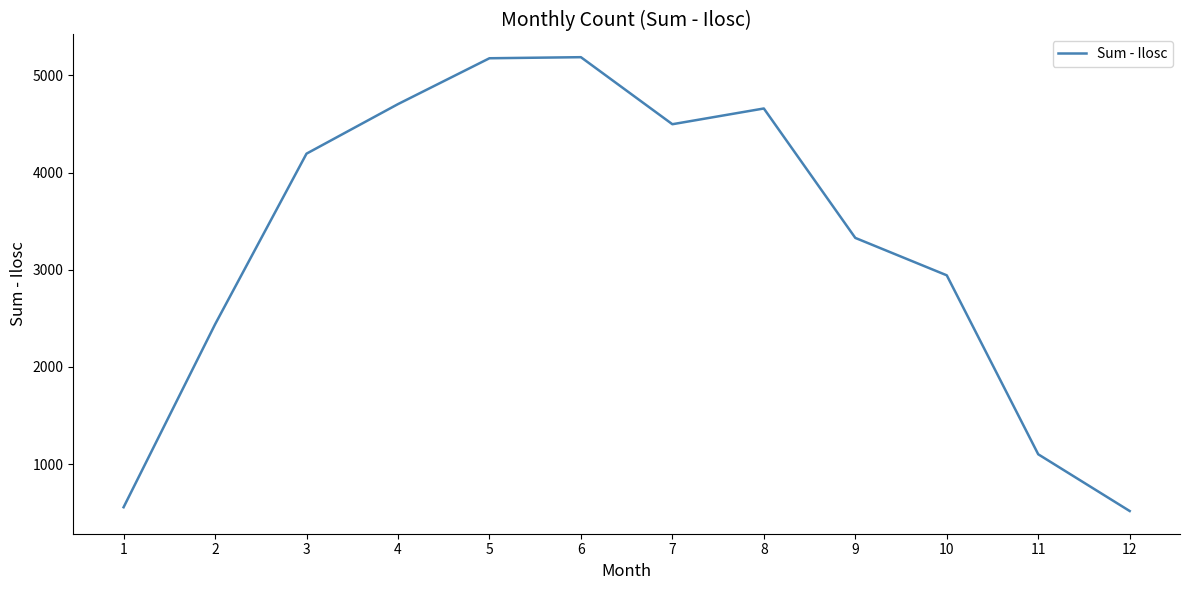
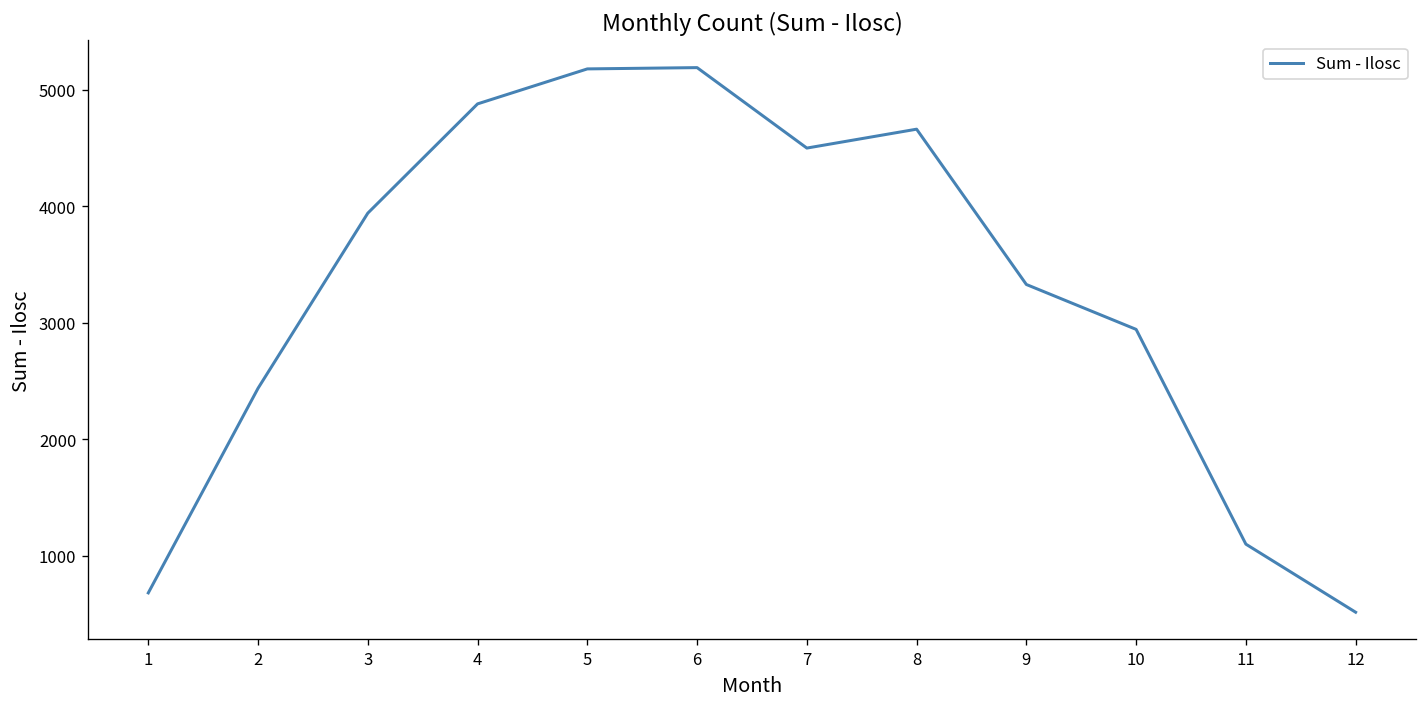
1: 600 -> 700
3: 4200 -> 3900
4: 4700 -> 4900
